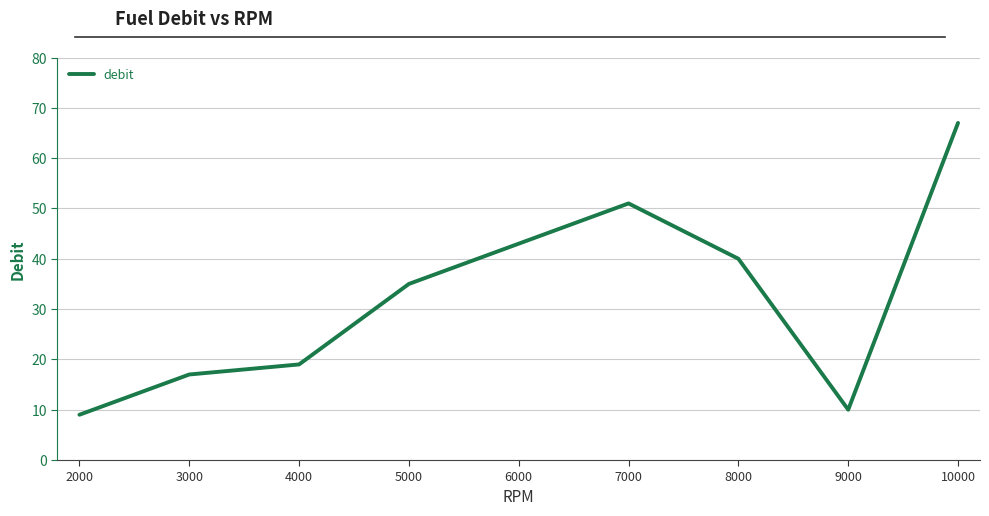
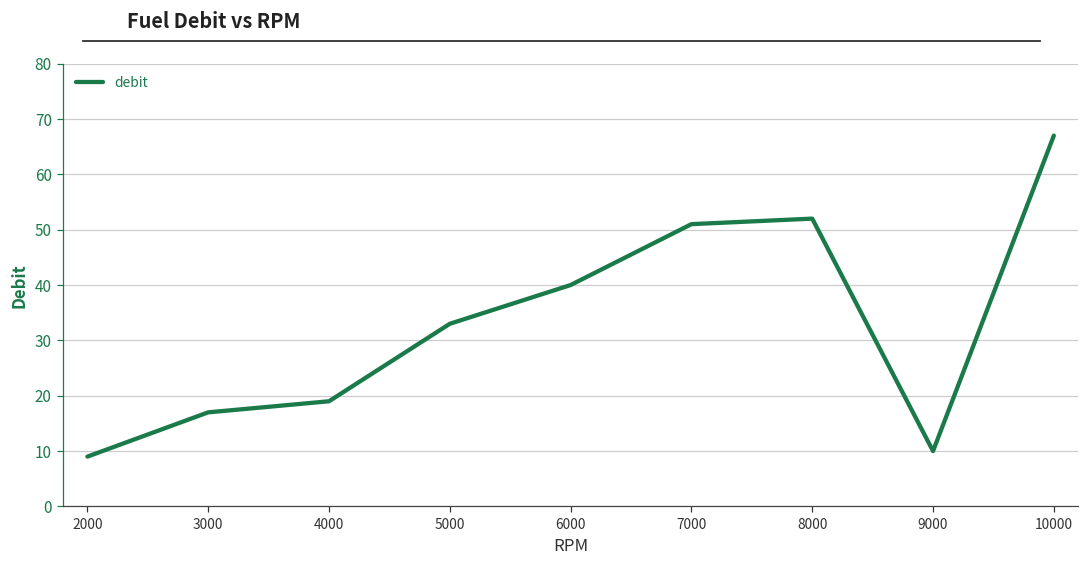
5000: 35 -> 33
6000: 43 -> 40
8000: 40 -> 52
